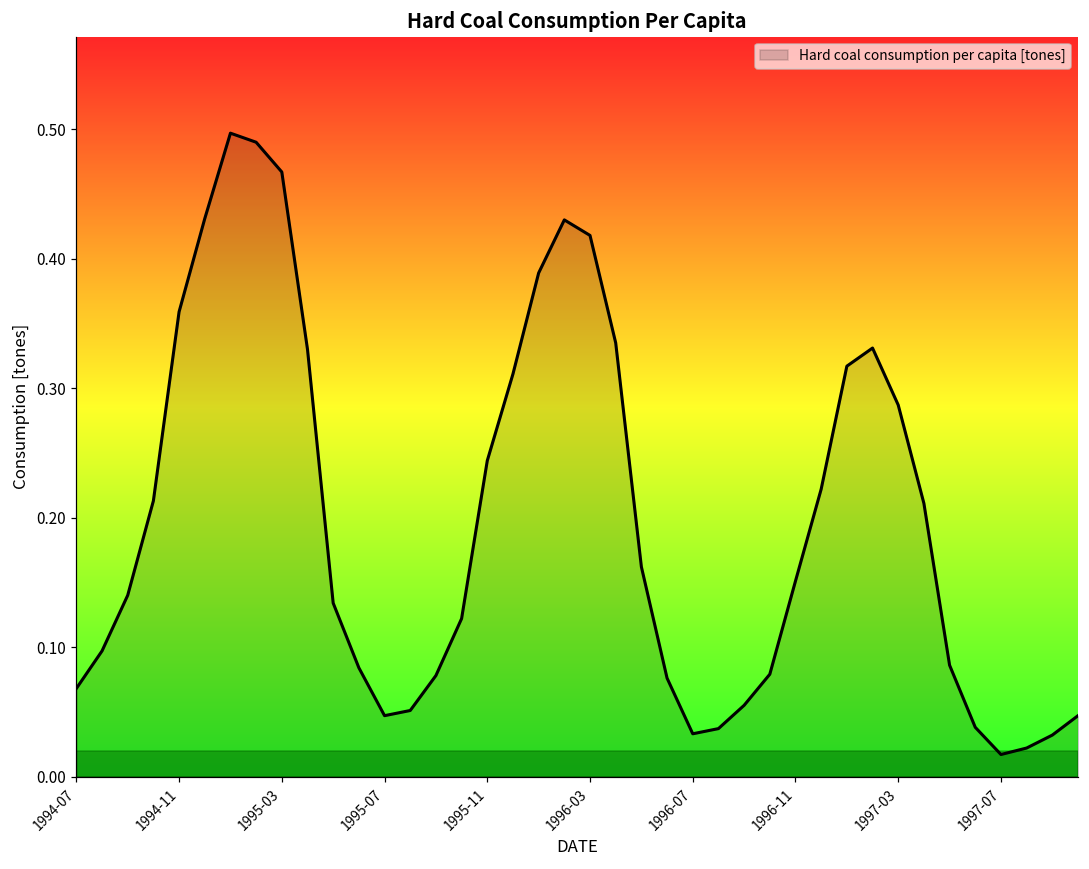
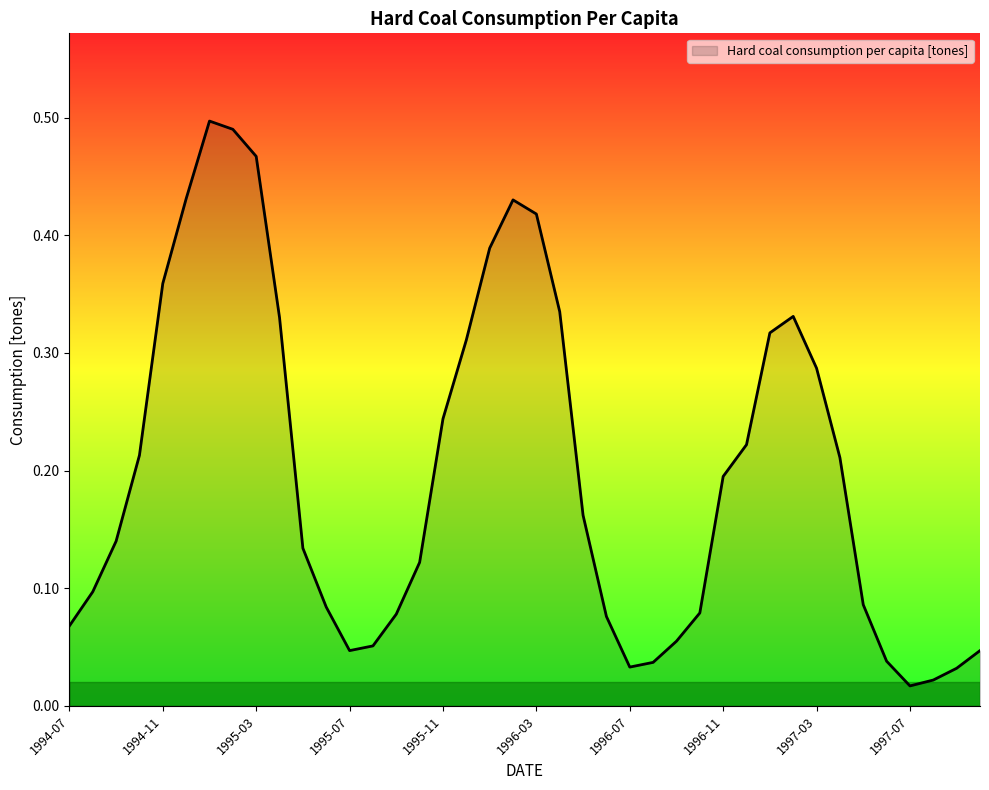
1996-11: 0.151 -> 0.195
